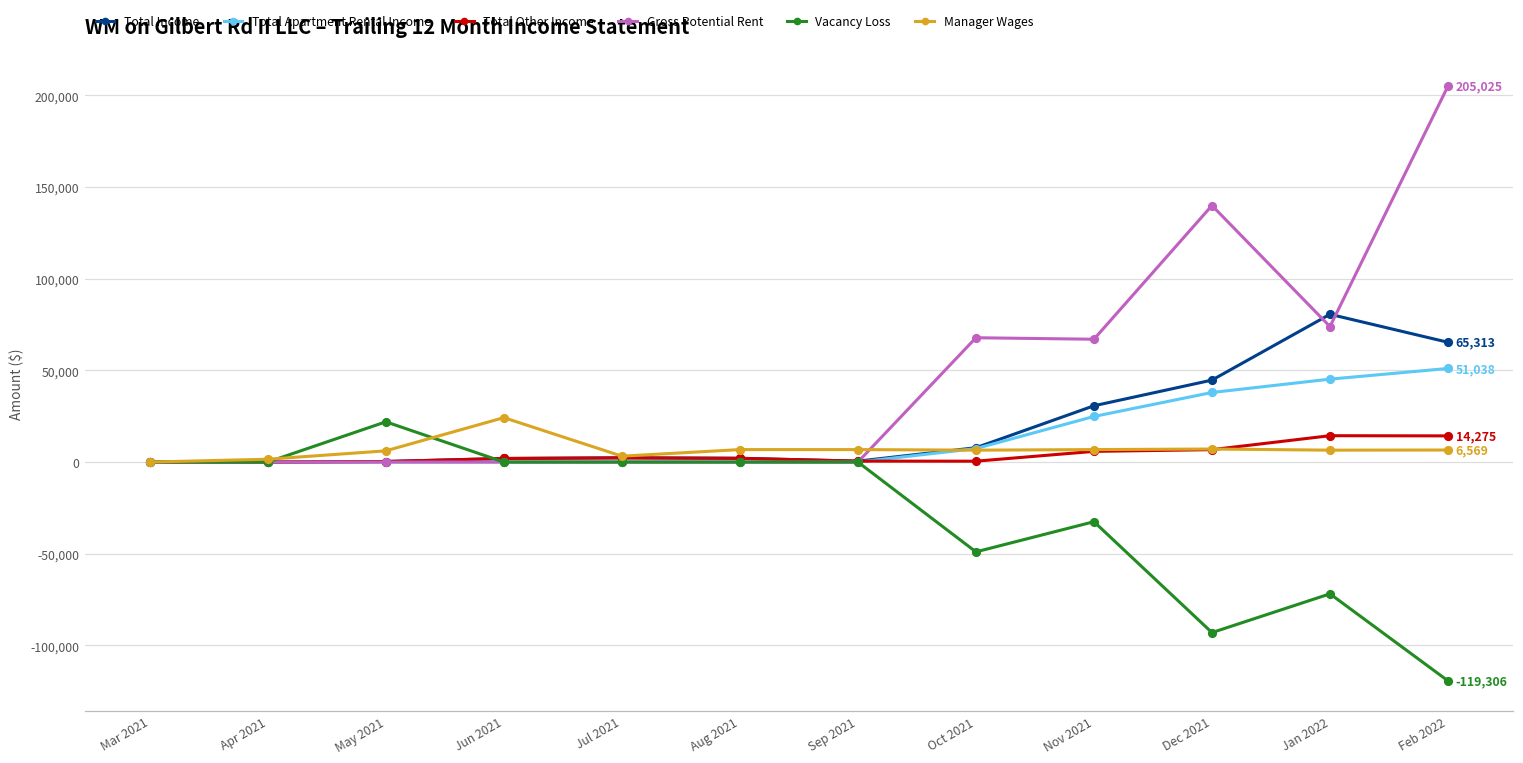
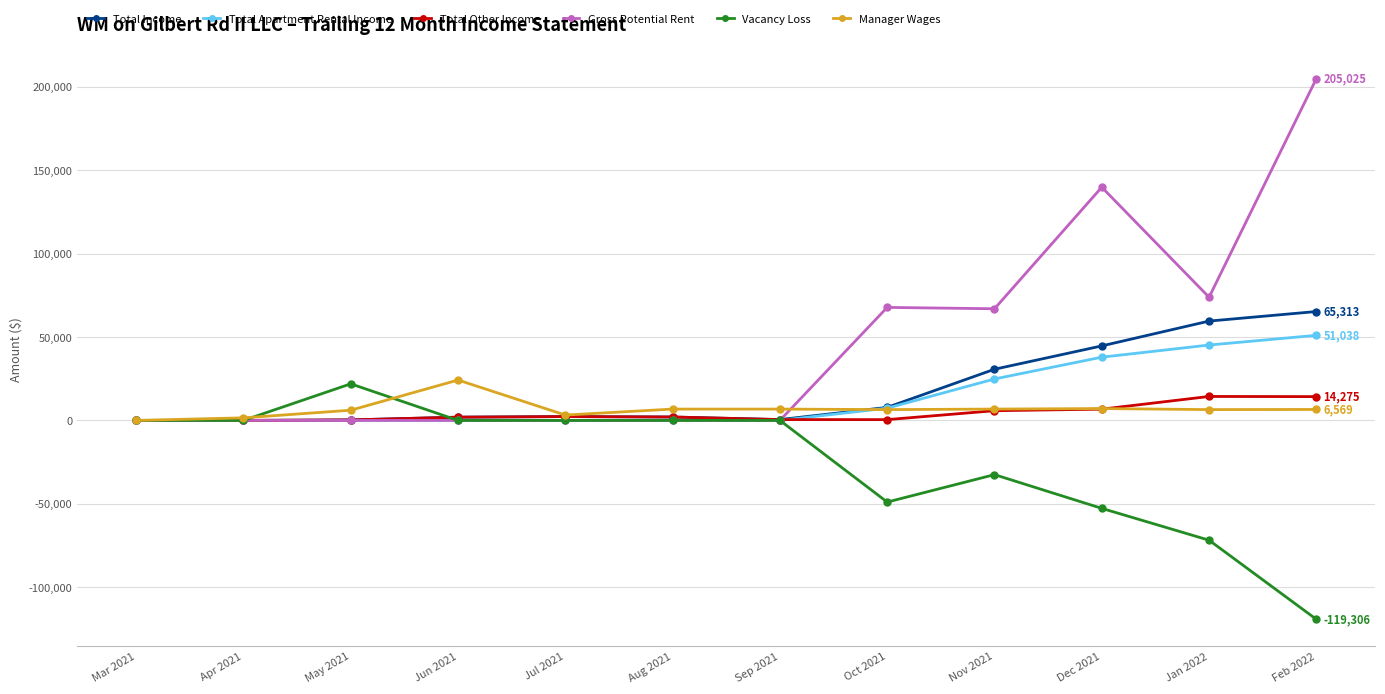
Vacancy Loss, Dec 2021: -93,000 -> -53,000
Total Income, Jan 2022: 81,000 -> 60,000
